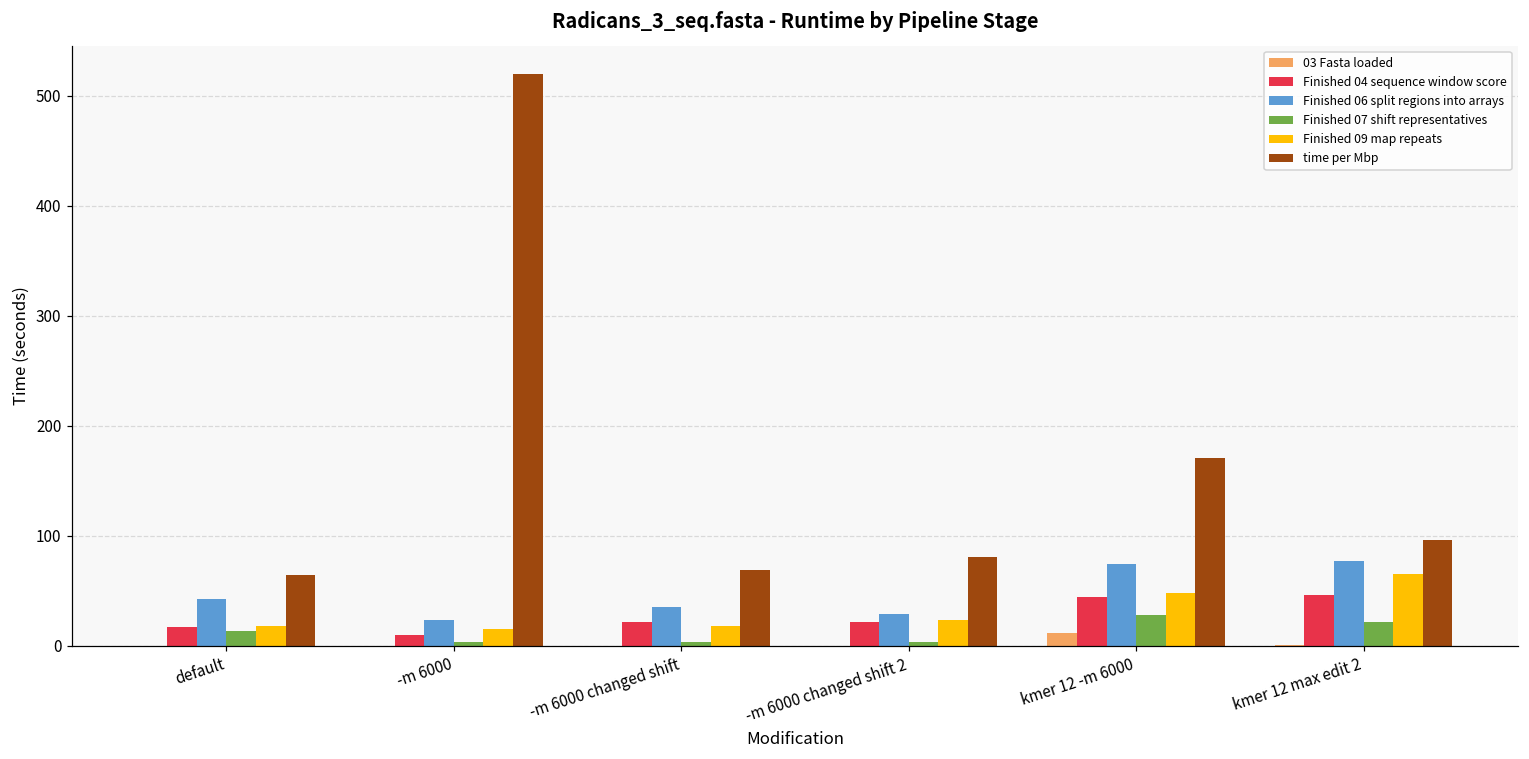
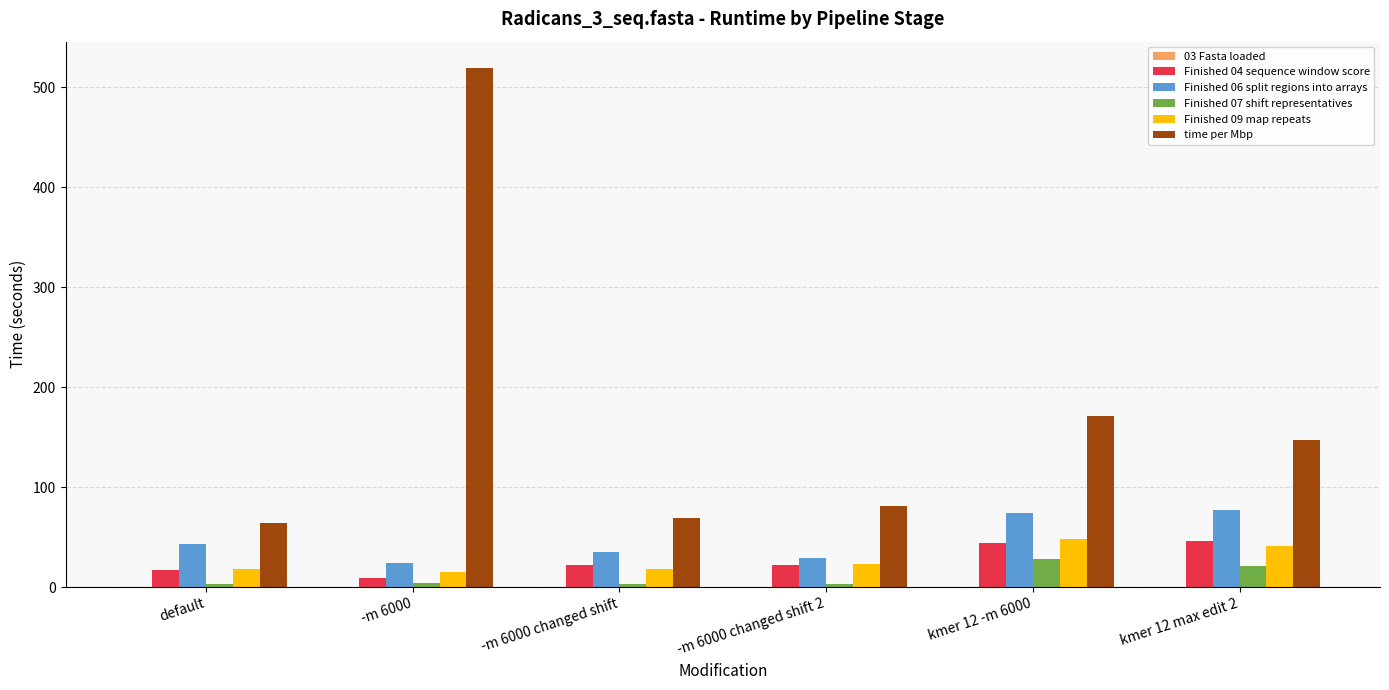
Finished 07 shift representatives, default: 10 -> 0
03 Fasta loaded, kmer 12 -m 6000: 10 -> 0
Finished 09 map repeats, kmer 12 max edit 2: 70 -> 40
time per Mbp, kmer 12 max edit 2: 100 -> 150
